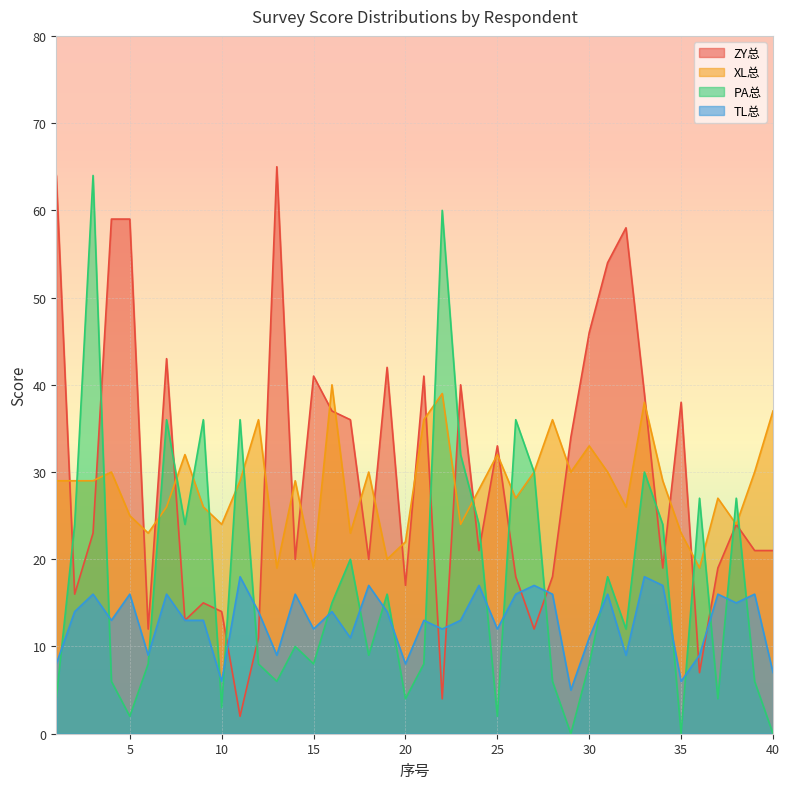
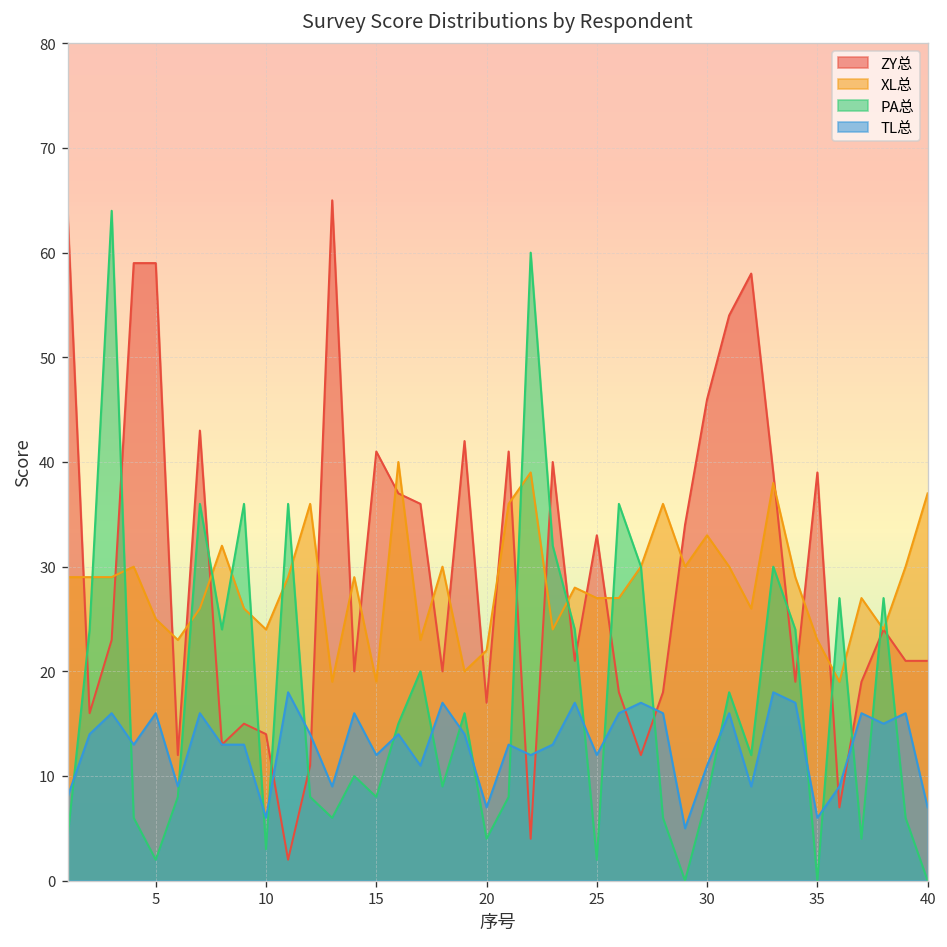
TL总, 20: 8 -> 7
XL总, 25: 32 -> 27
ZY总, 35: 38 -> 39
